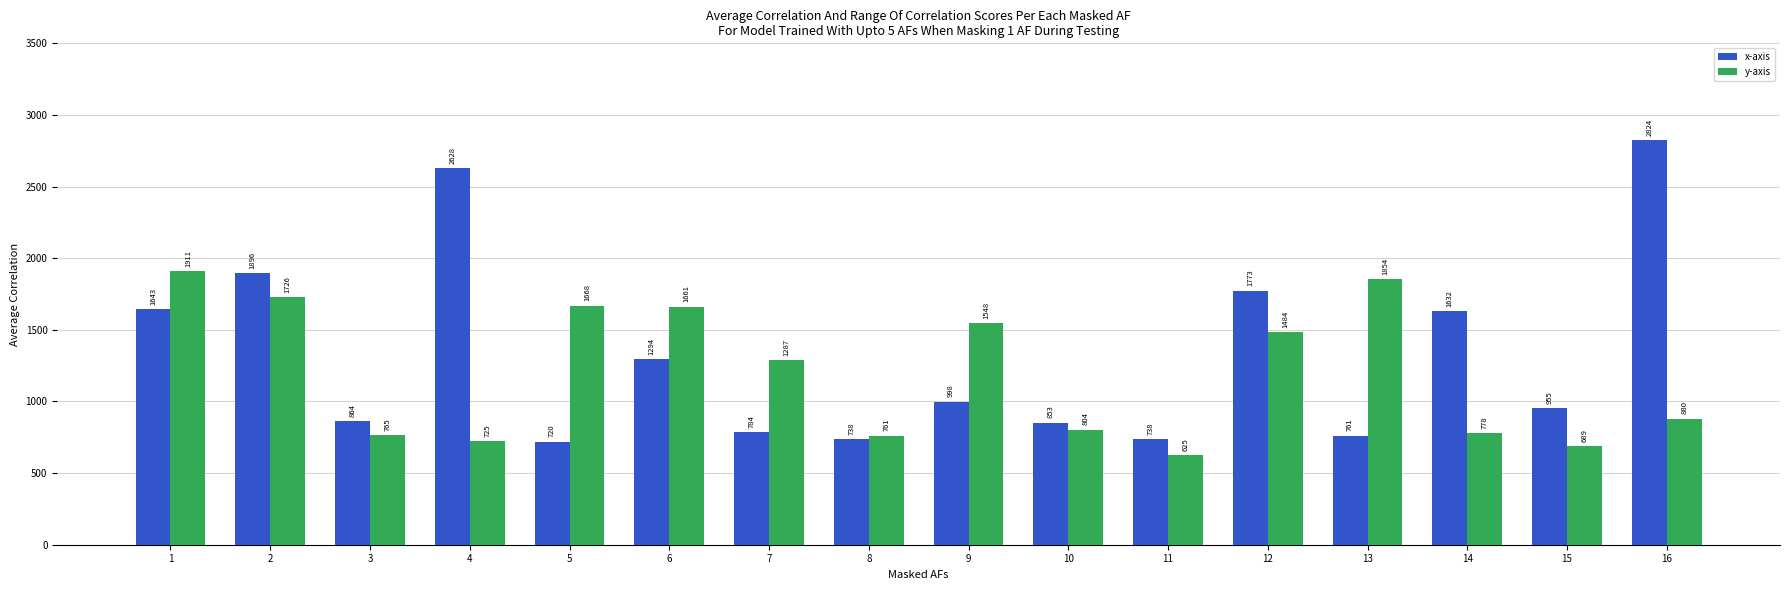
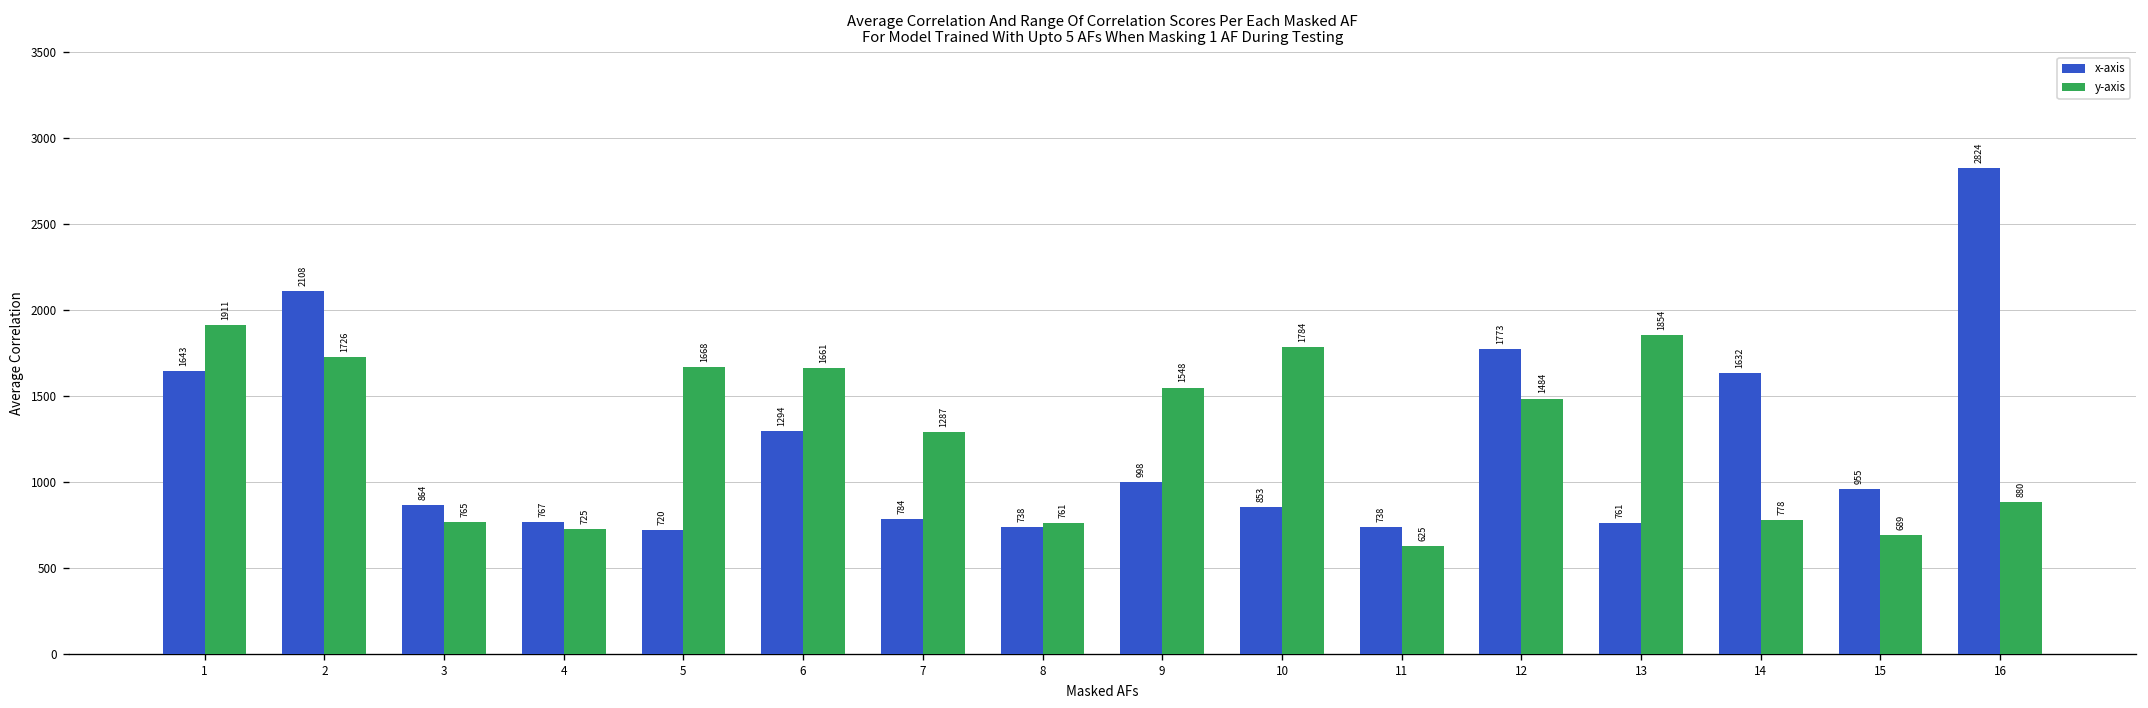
x-axis, 2: 1896 -> 2108
x-axis, 4: 2628 -> 767
y-axis, 10: 804 -> 1784
